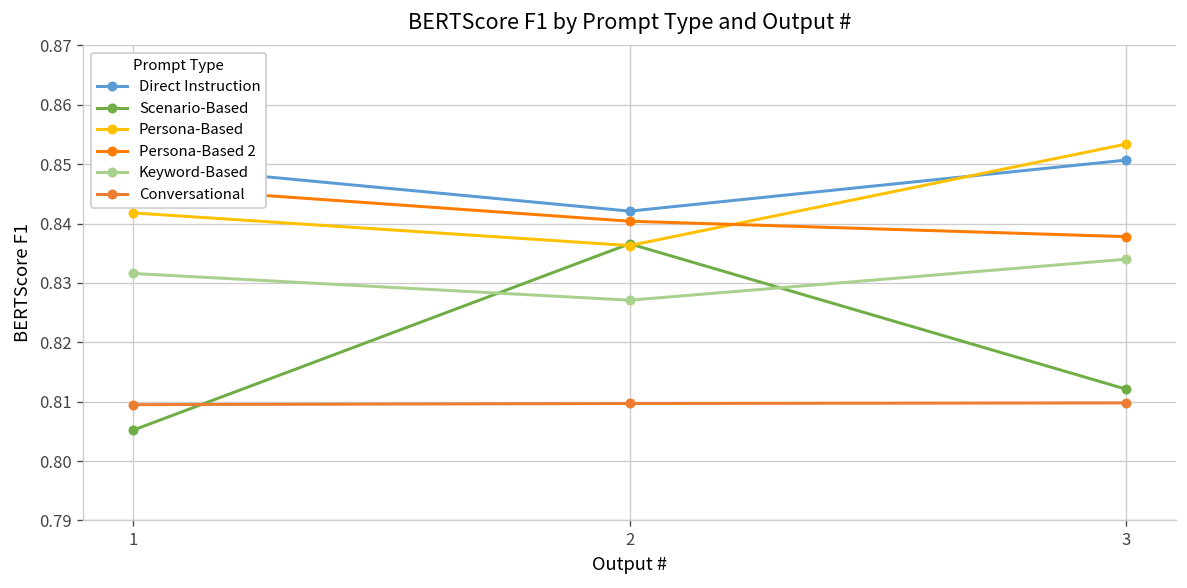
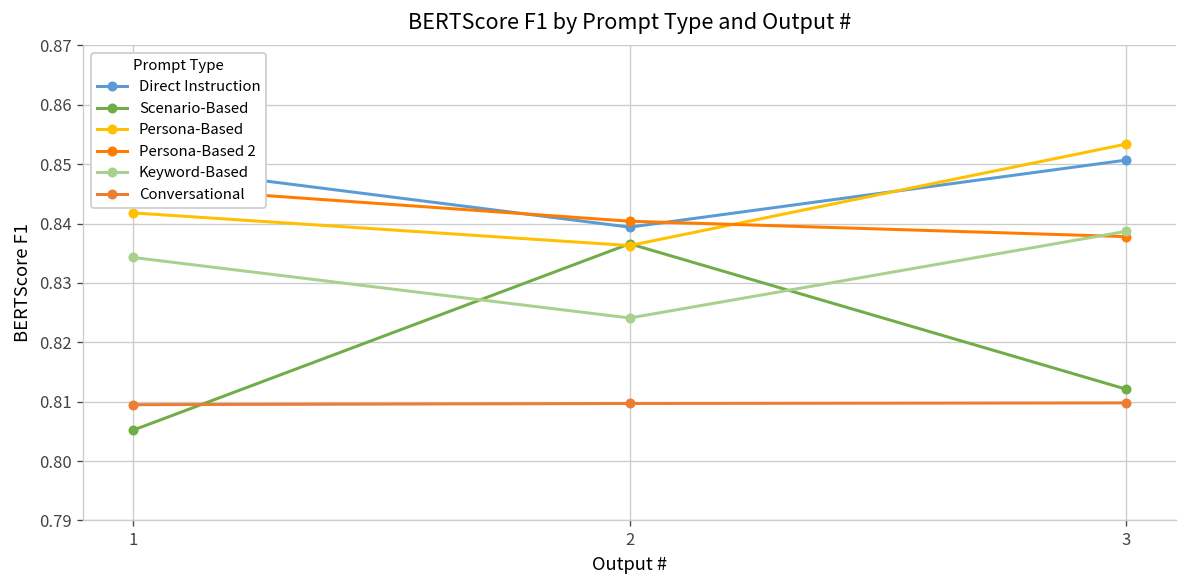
Keyword-Based, 1: 0.832 -> 0.834
Direct Instruction, 2: 0.842 -> 0.839
Keyword-Based, 2: 0.827 -> 0.824
Keyword-Based, 3: 0.834 -> 0.839
